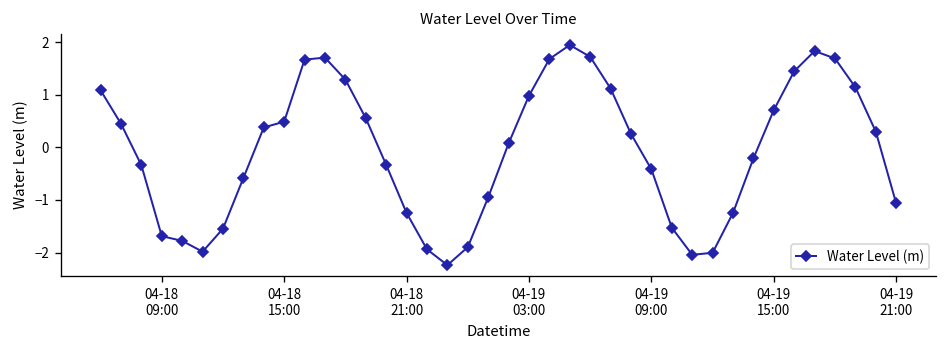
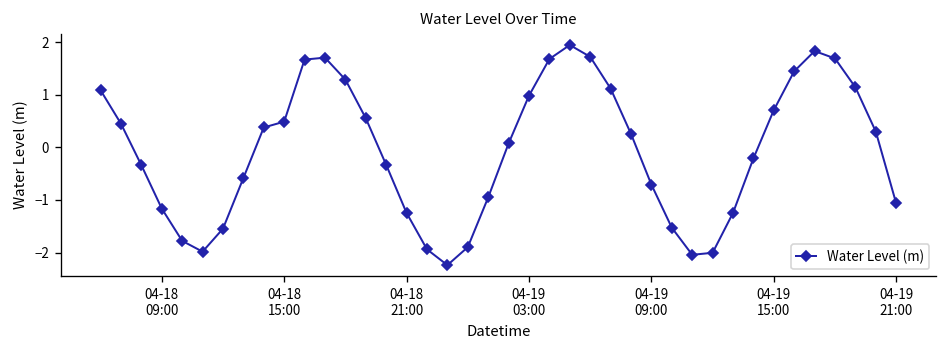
04-18 09:00: -1.7 -> -1.2
04-19 09:00: -0.4 -> -0.7
